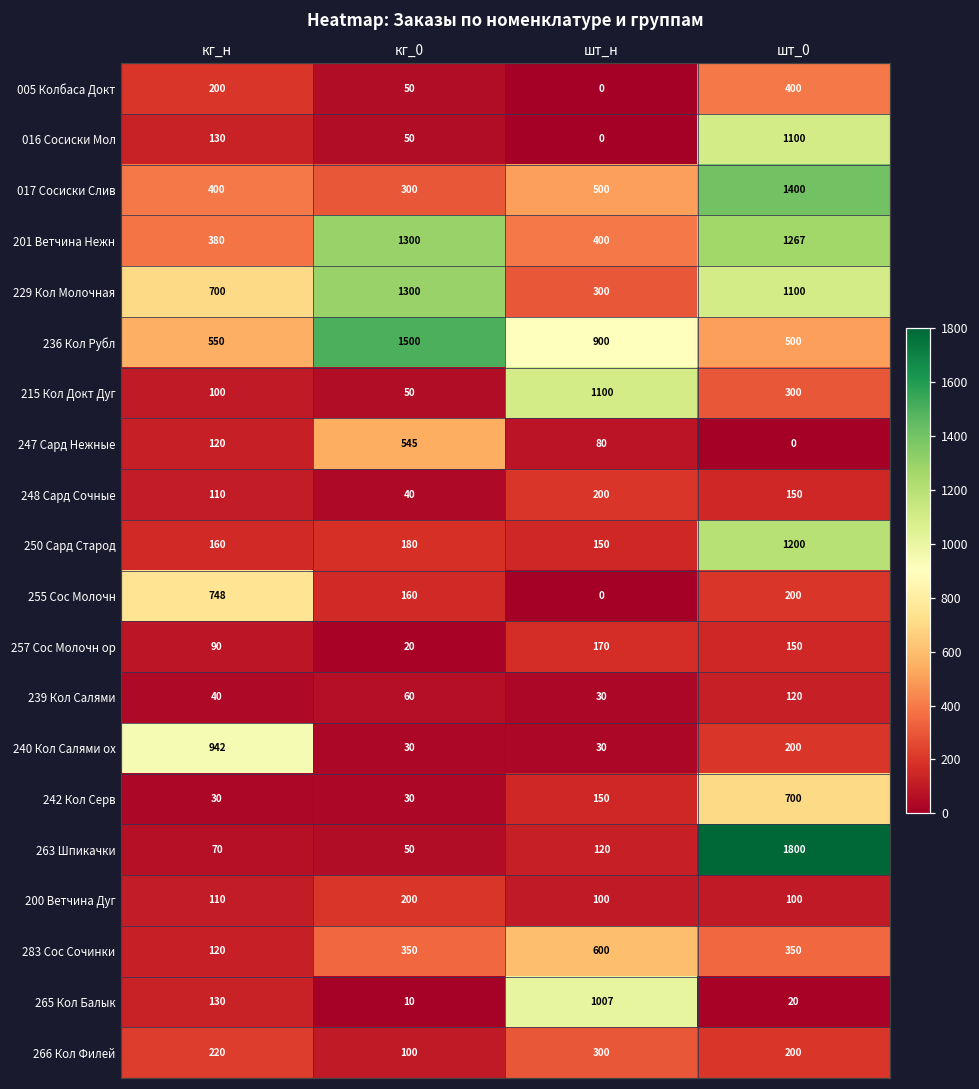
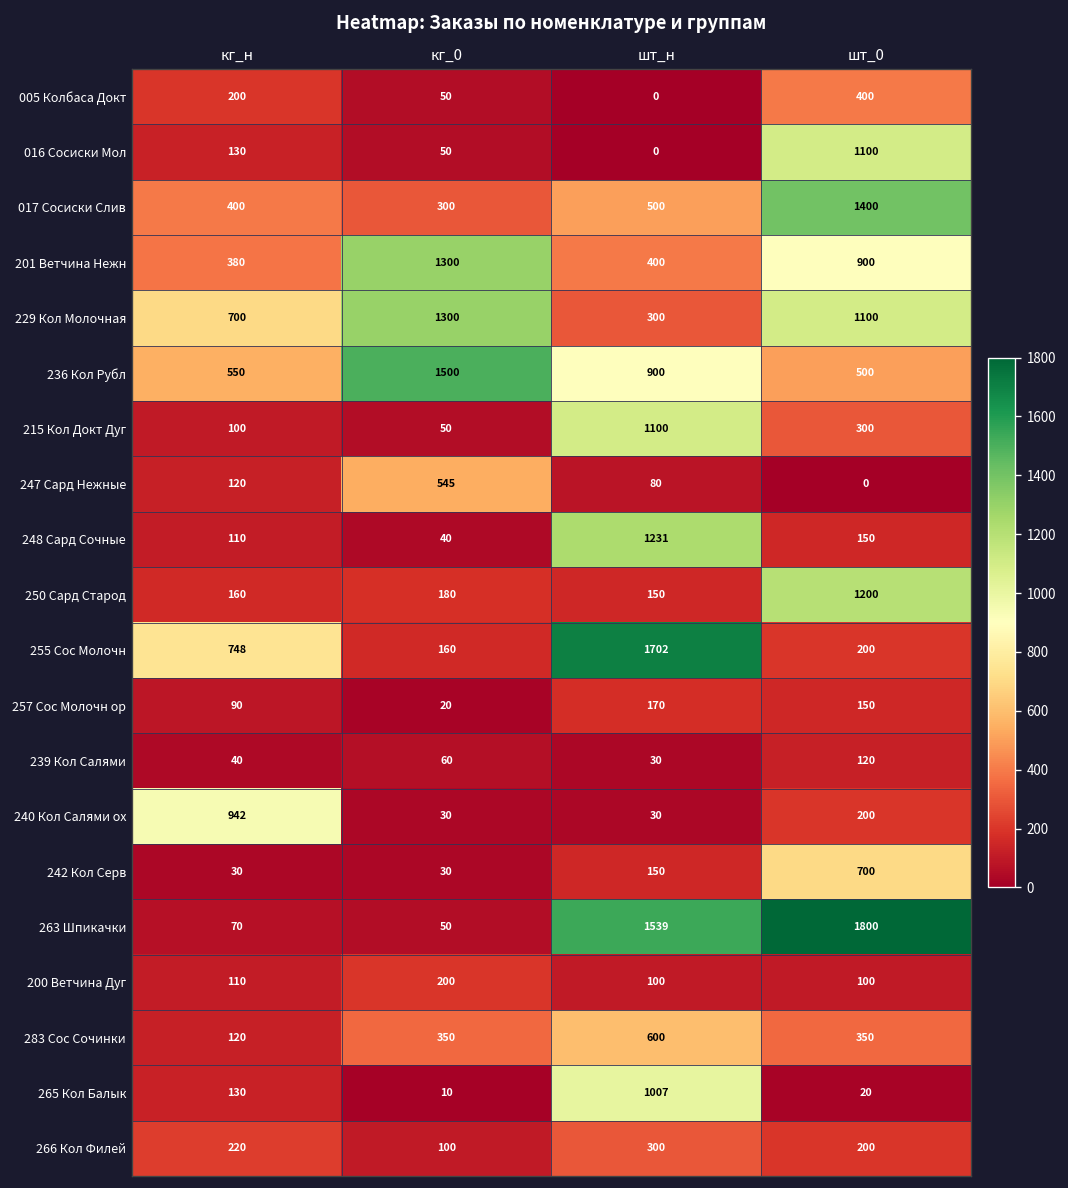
201 Ветчина Нежн, шт_0: 1267 -> 900
248 Сард Сочные, шт_н: 200 -> 1231
255 Сос Молочн, шт_н: 0 -> 1702
263 Шпикачки, шт_н: 120 -> 1539
